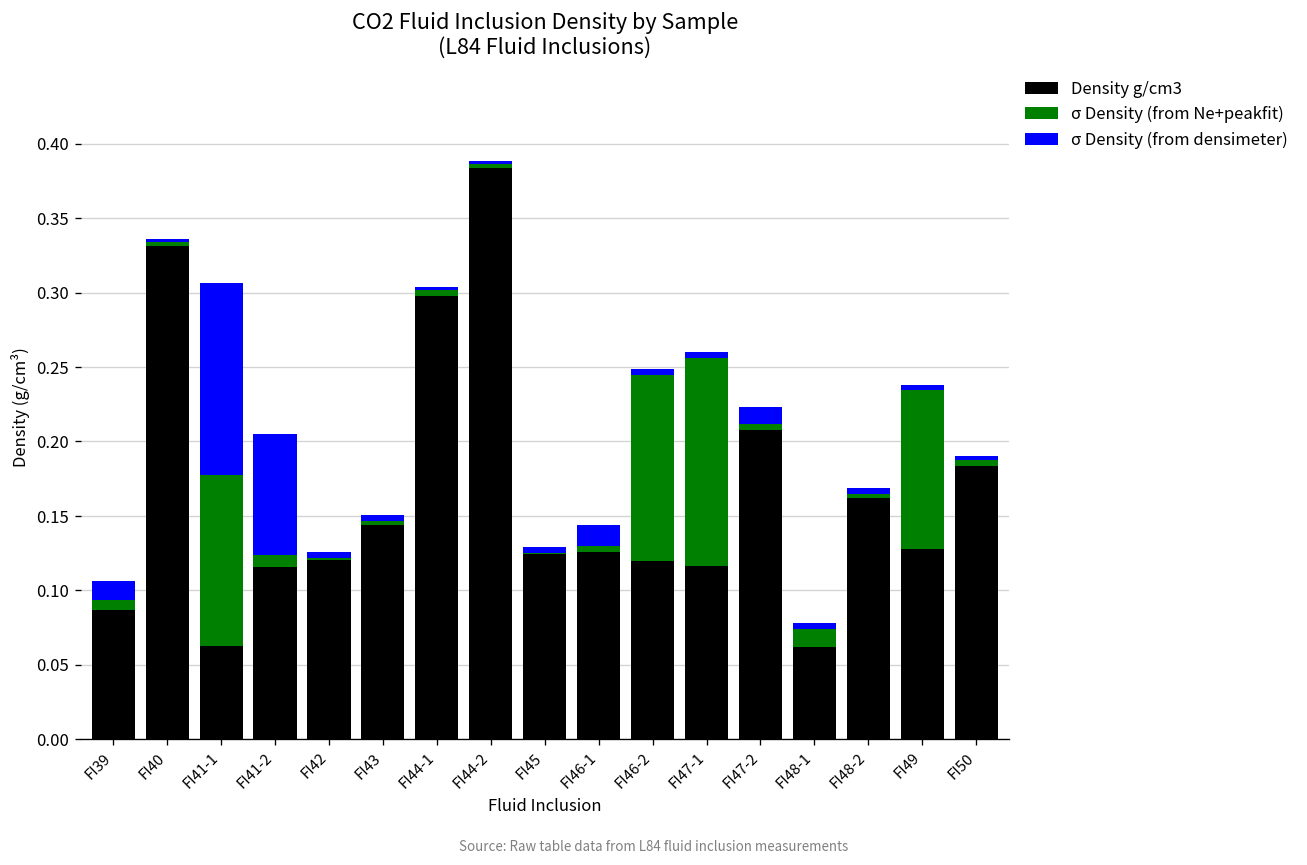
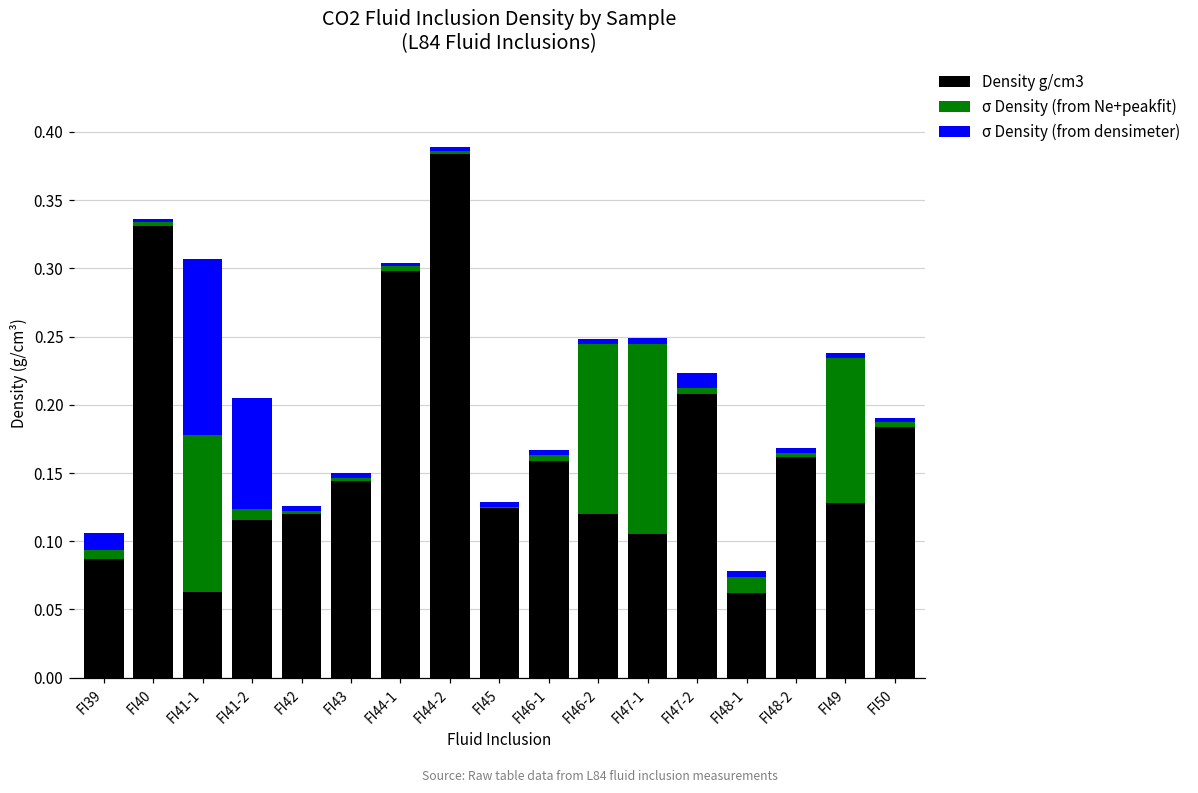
Density g/cm3, FI46-1: 0.126 -> 0.159
σ Density (from densimeter), FI46-1: 0.014 -> 0.004
Density g/cm3, FI47-1: 0.116 -> 0.105
